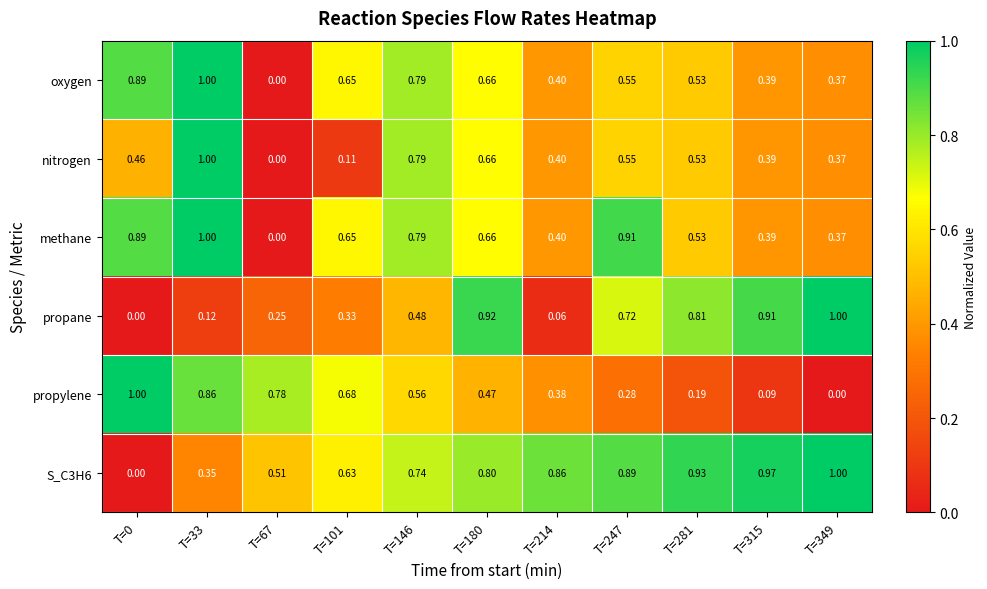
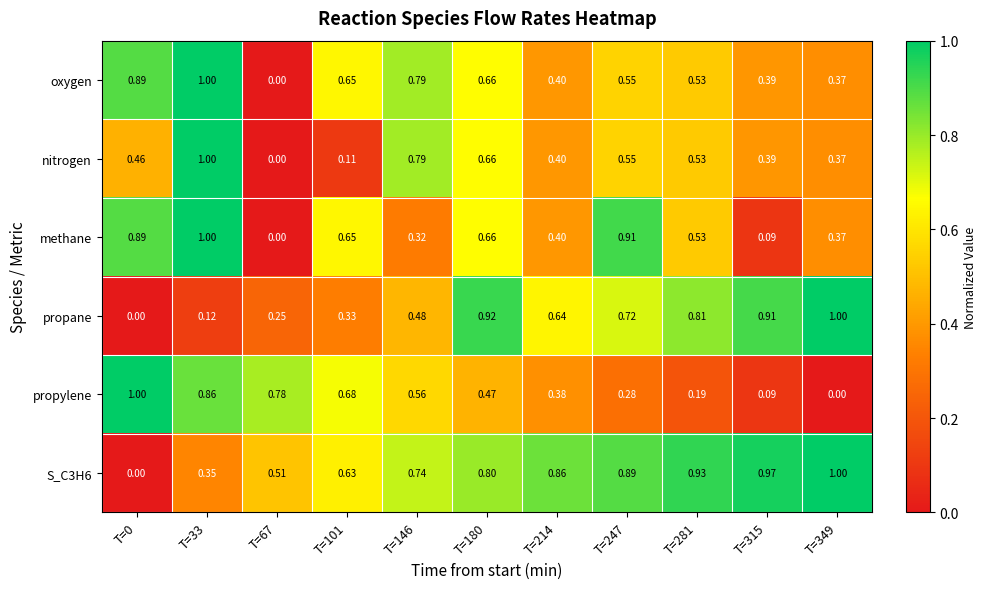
methane, T=146: 0.79 -> 0.32
methane, T=315: 0.39 -> 0.09
propane, T=214: 0.06 -> 0.64
